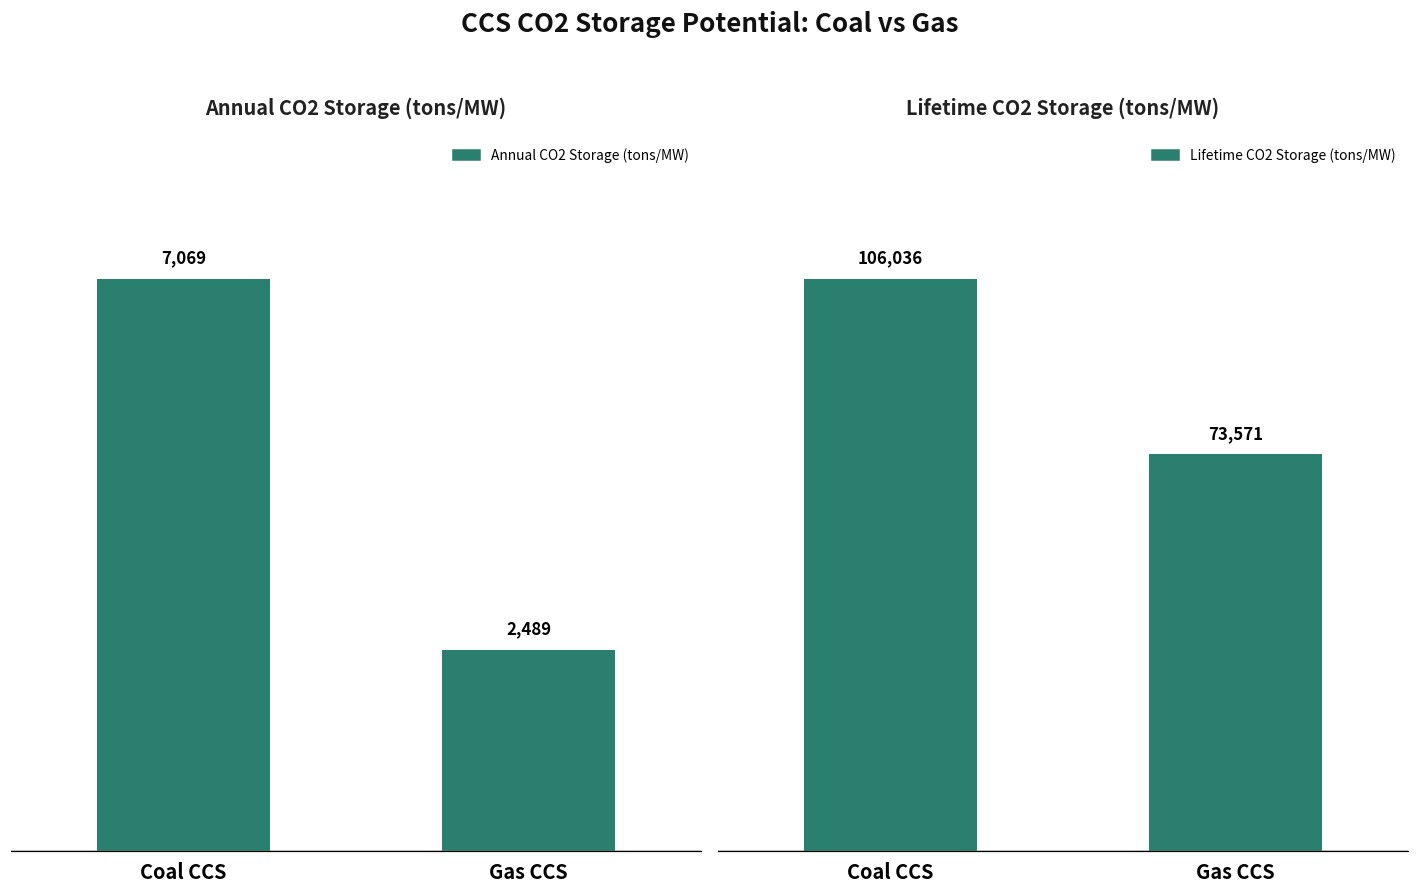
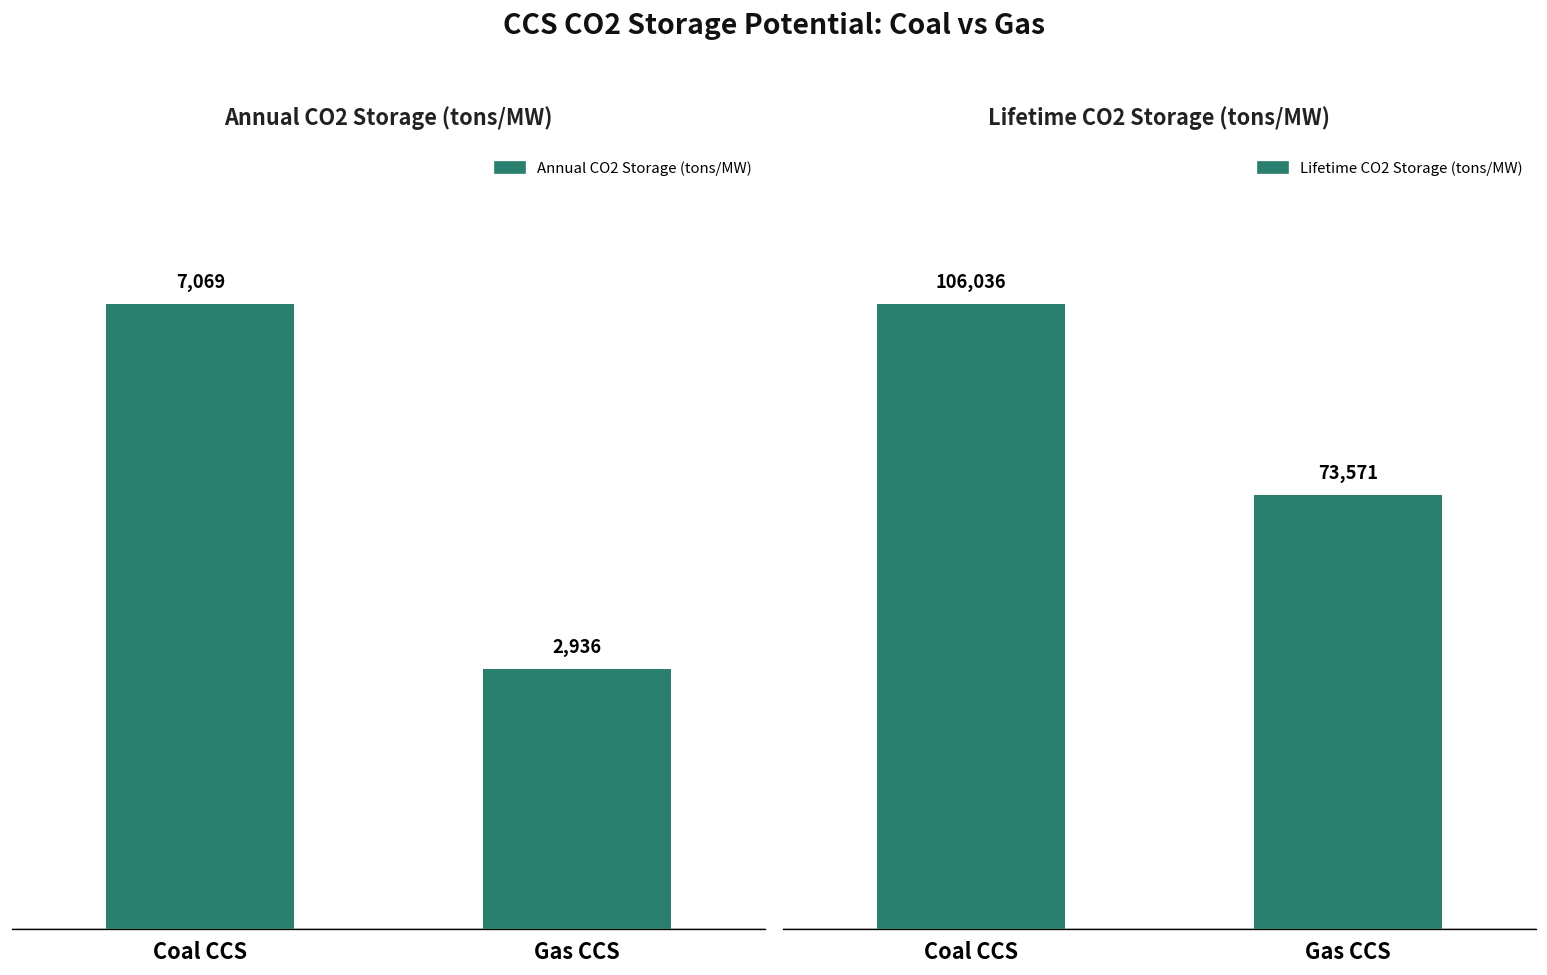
Annual CO2 Storage (tons/MW), Gas CCS: 2,489 -> 2,936
